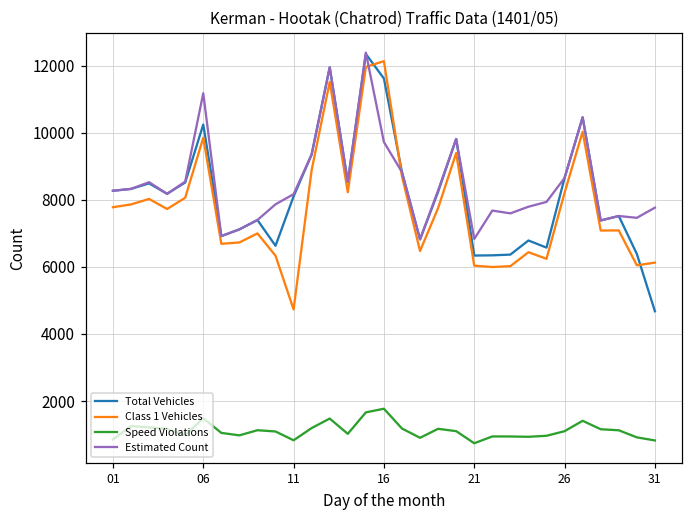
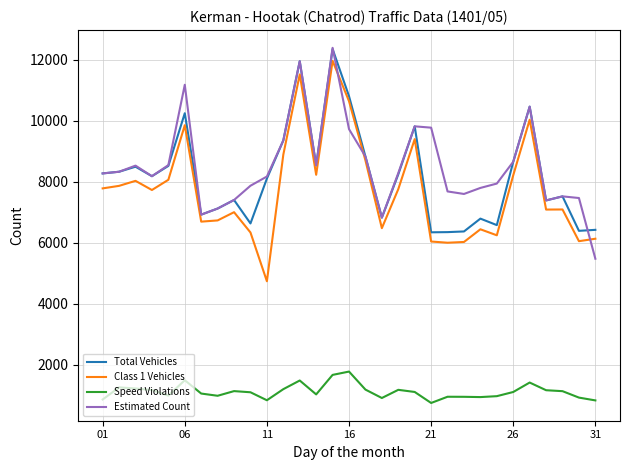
Total Vehicles, 16: 11600 -> 10800
Class 1 Vehicles, 16: 12100 -> 10600
Estimated Count, 21: 6800 -> 9800
Total Vehicles, 31: 4700 -> 6400
Estimated Count, 31: 7800 -> 5500
